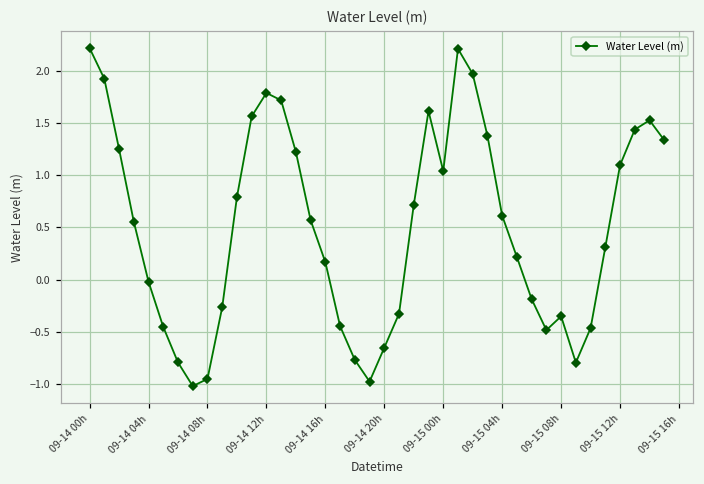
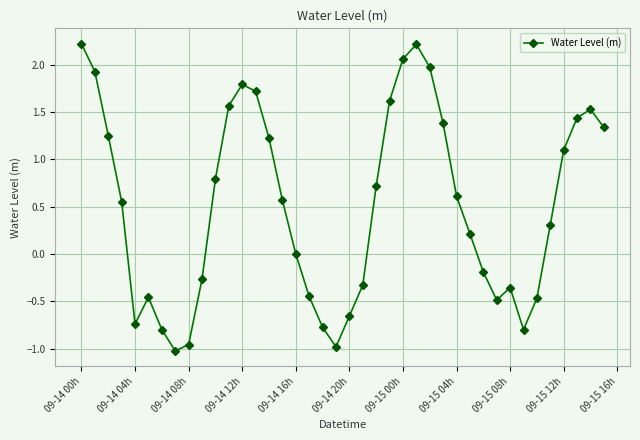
09-14 04h: 0.0 -> -0.7
09-14 16h: 0.2 -> 0.0
09-15 00h: 1.0 -> 2.1
